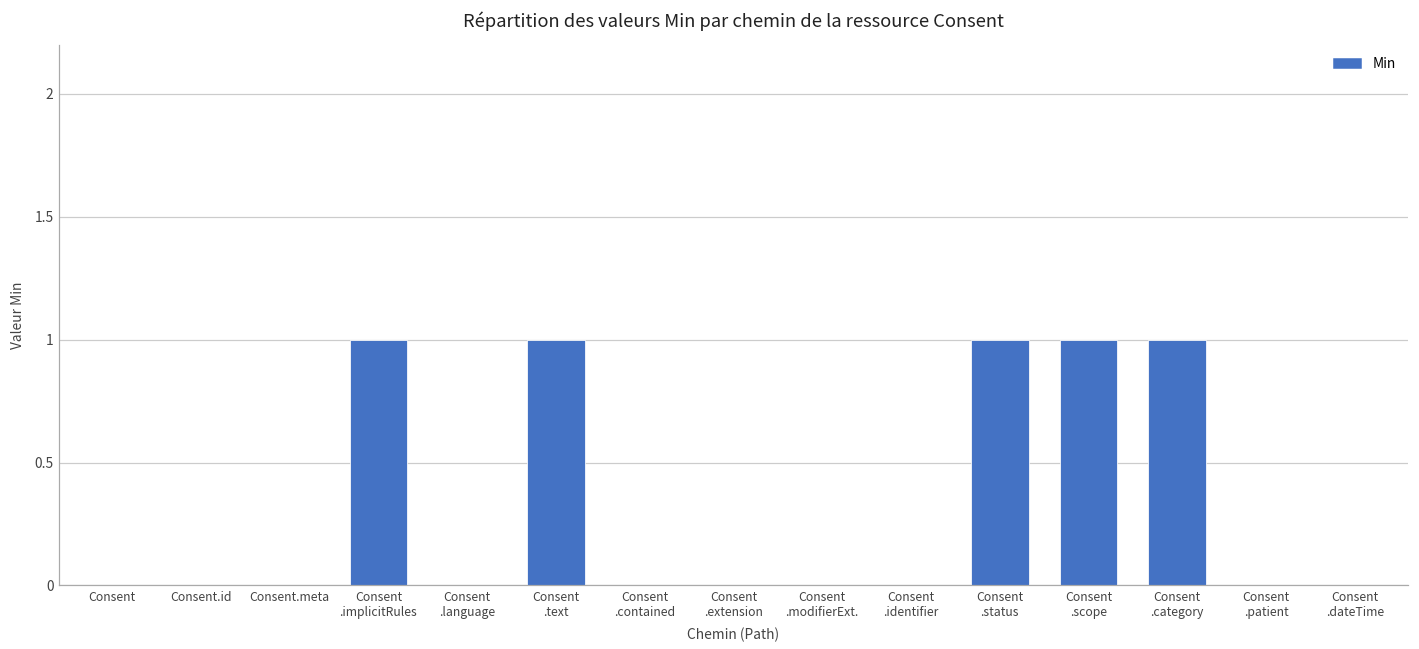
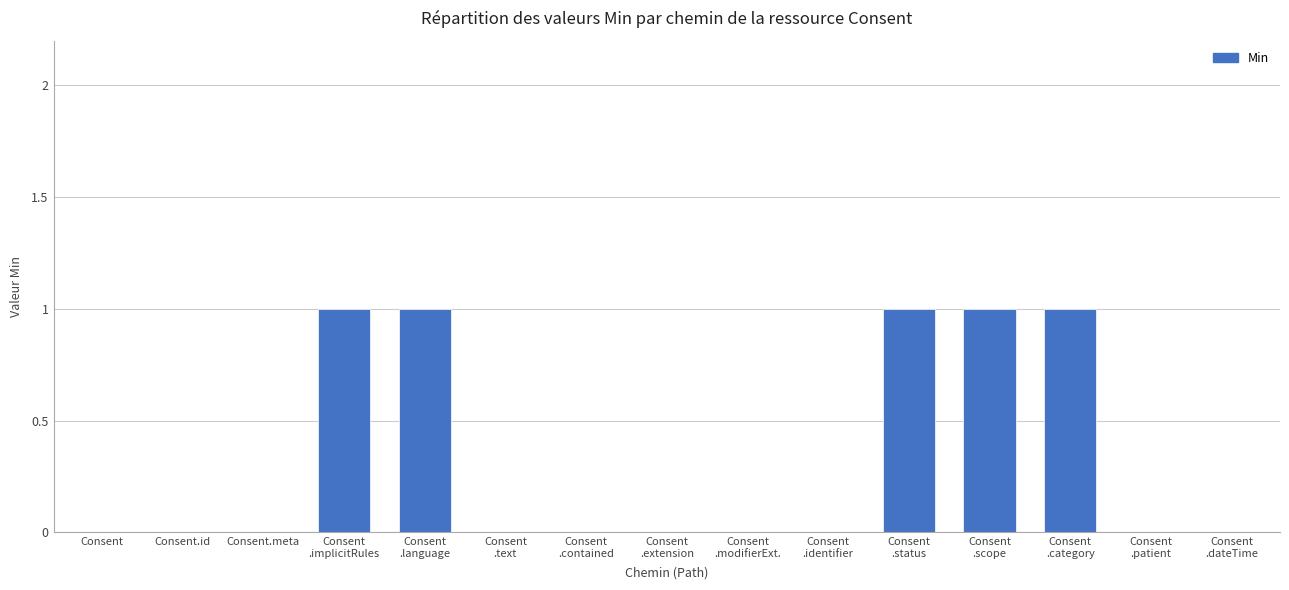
Consent .language: 0 -> 1
Consent .text: 1 -> 0
